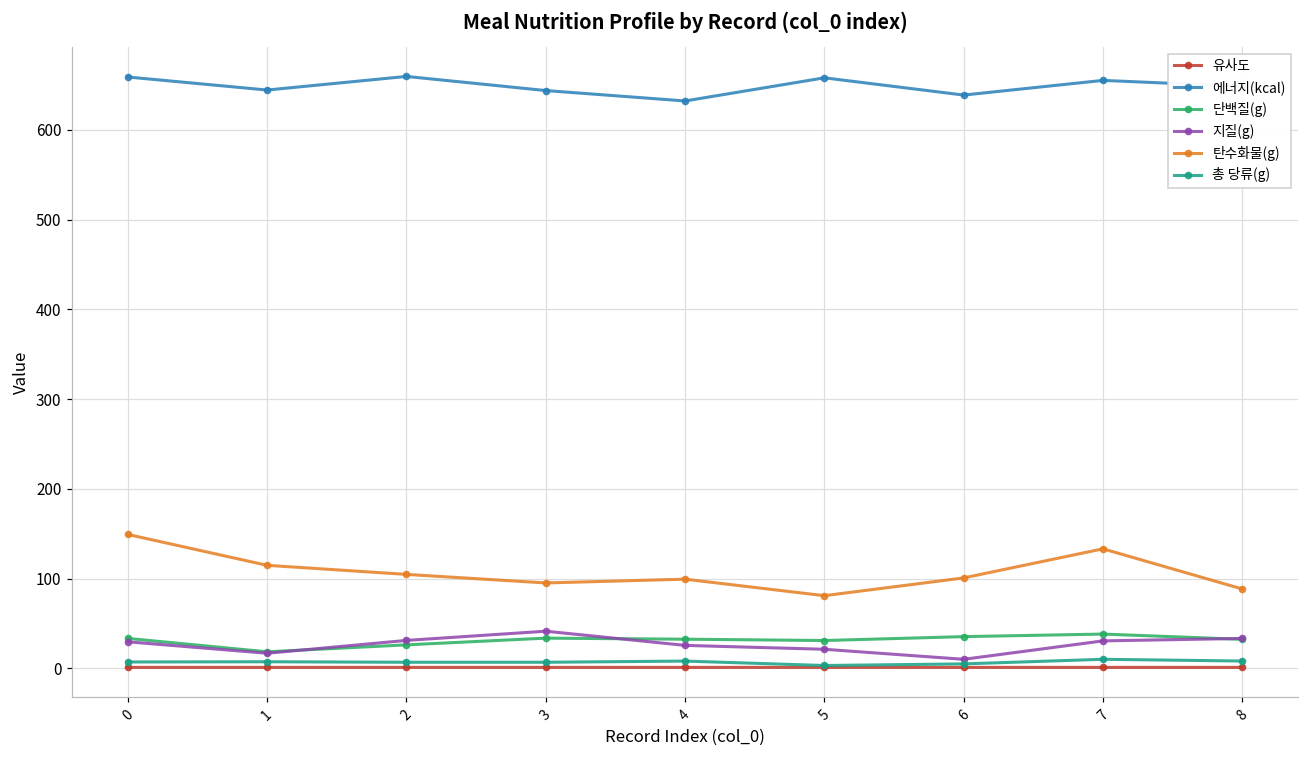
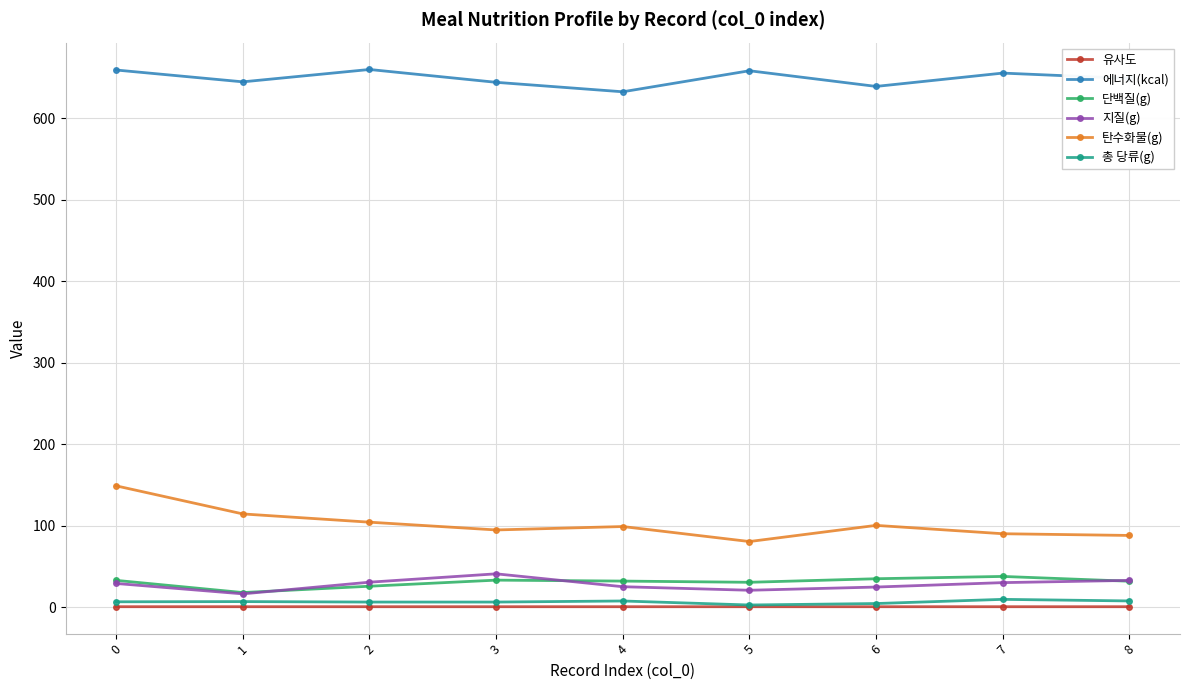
지질(g), 6: 10 -> 30
탄수화물(g), 7: 130 -> 90
